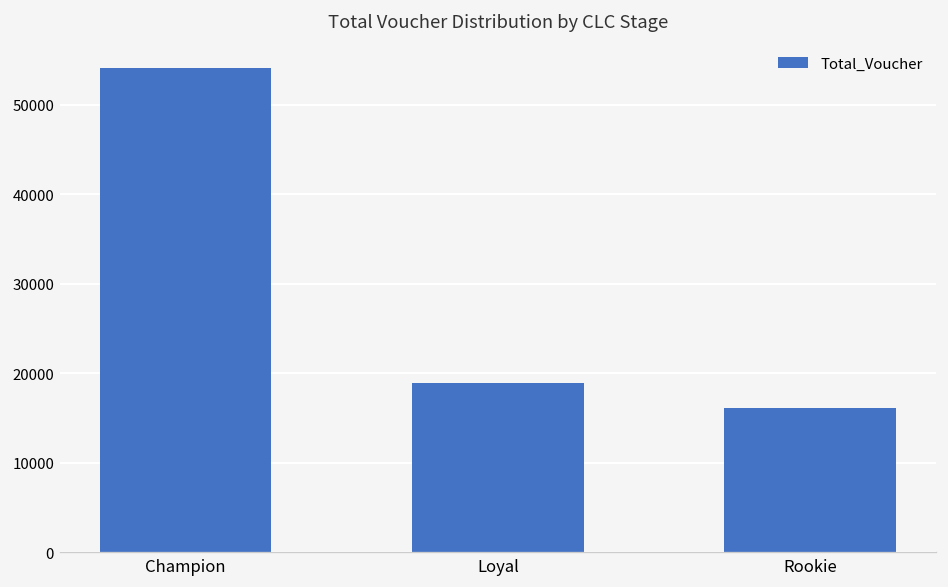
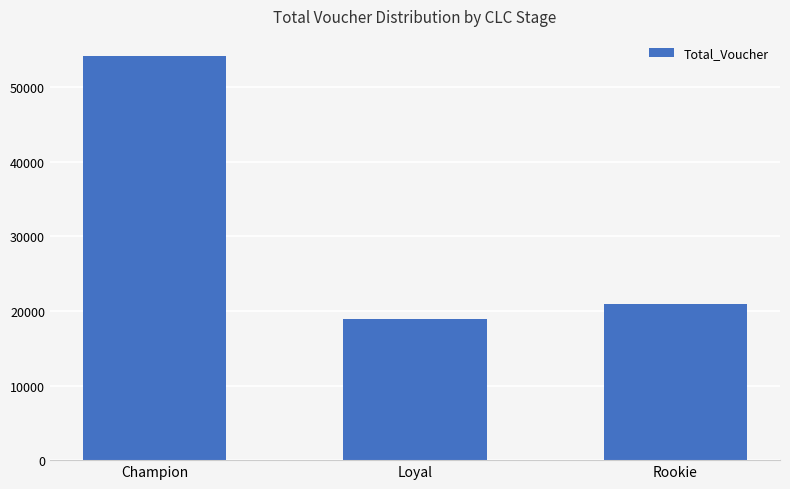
Rookie: 16000 -> 21000
